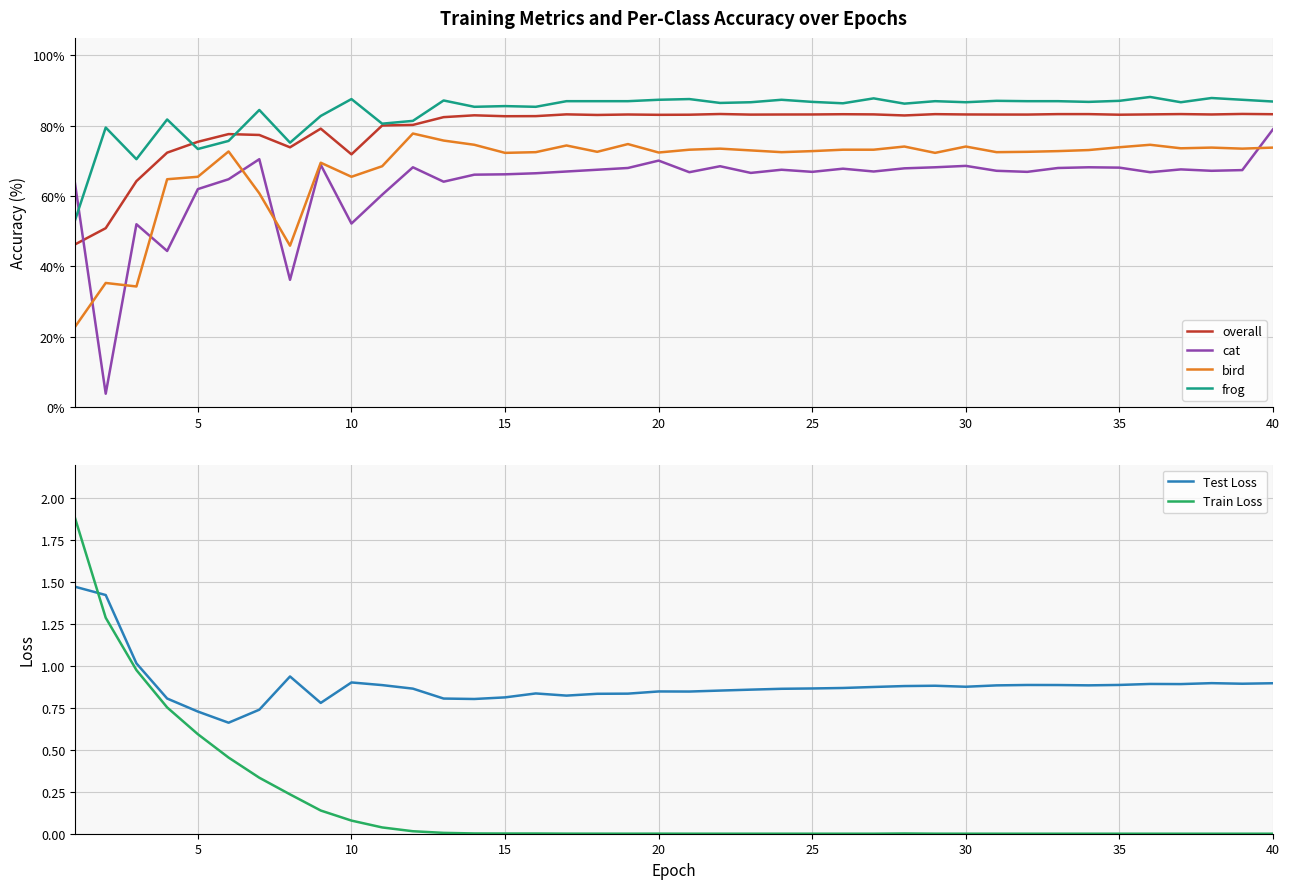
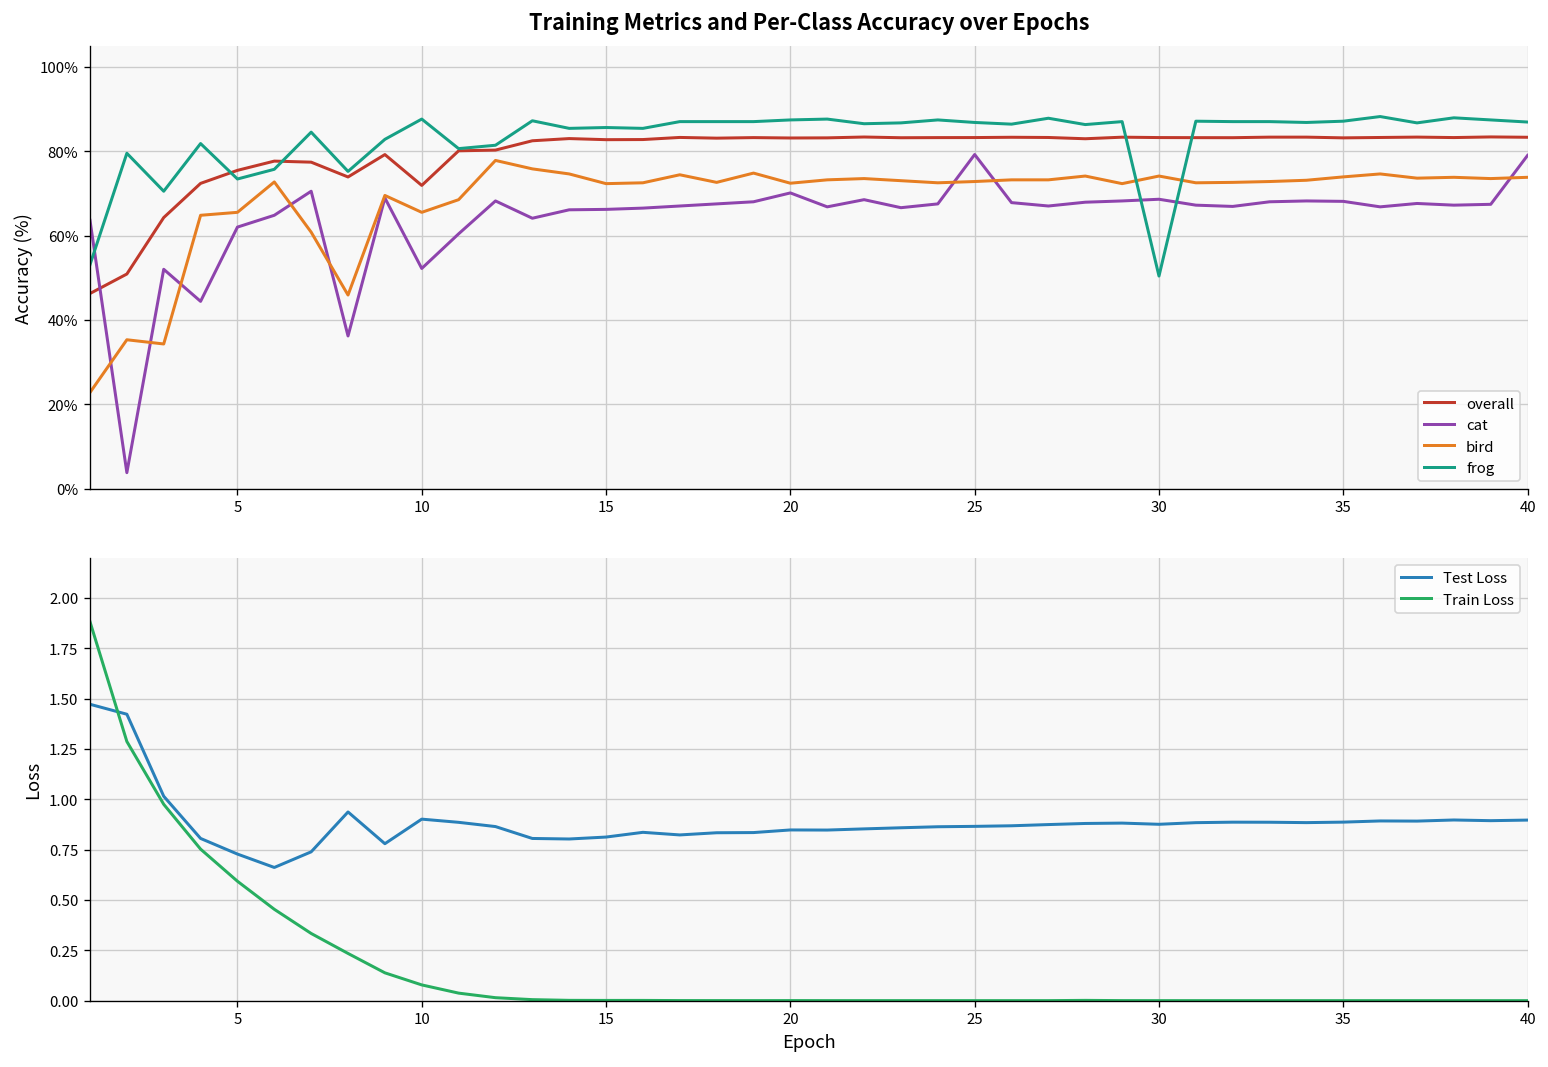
Training Metrics and Per-Class Accuracy over Epochs, cat, 25: 67% -> 79%
Training Metrics and Per-Class Accuracy over Epochs, frog, 30: 87% -> 50%
